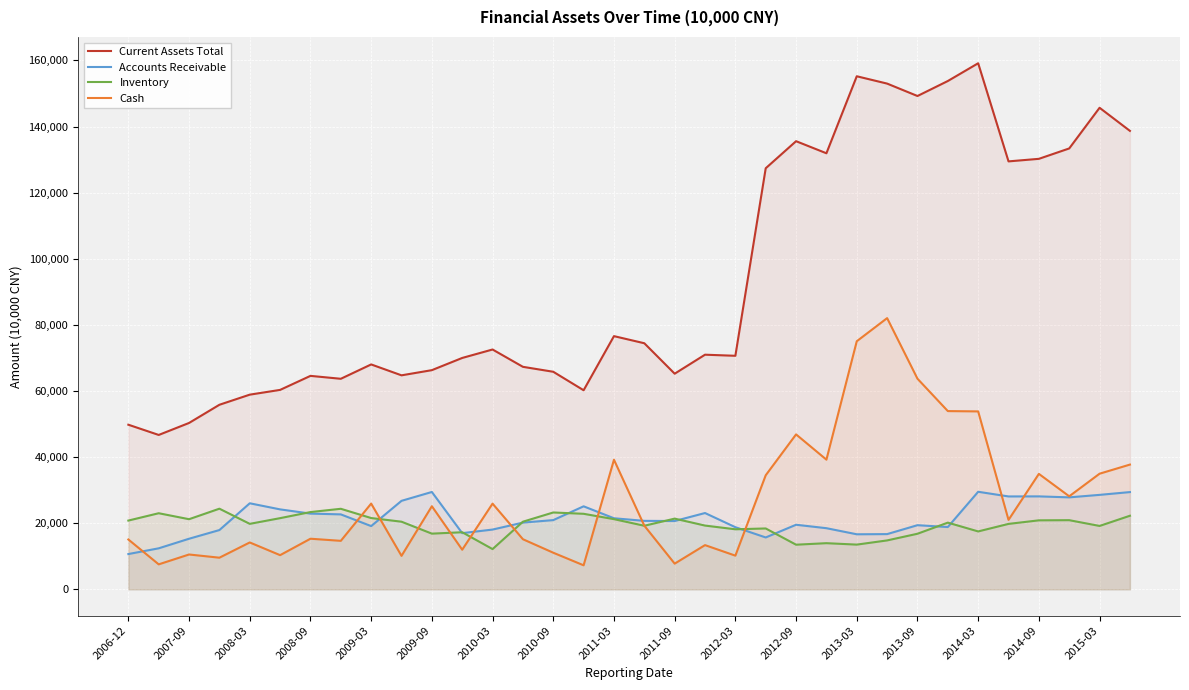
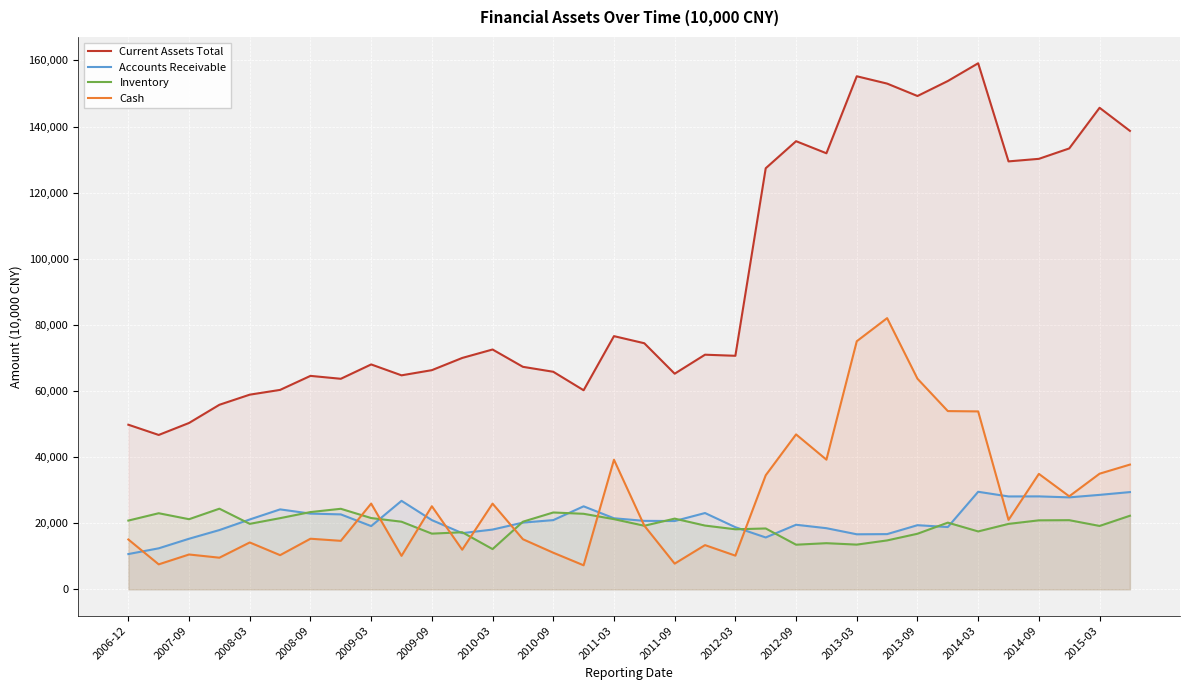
Accounts Receivable, 2008-03: 26,000 -> 21,000
Accounts Receivable, 2009-09: 29,000 -> 21,000
